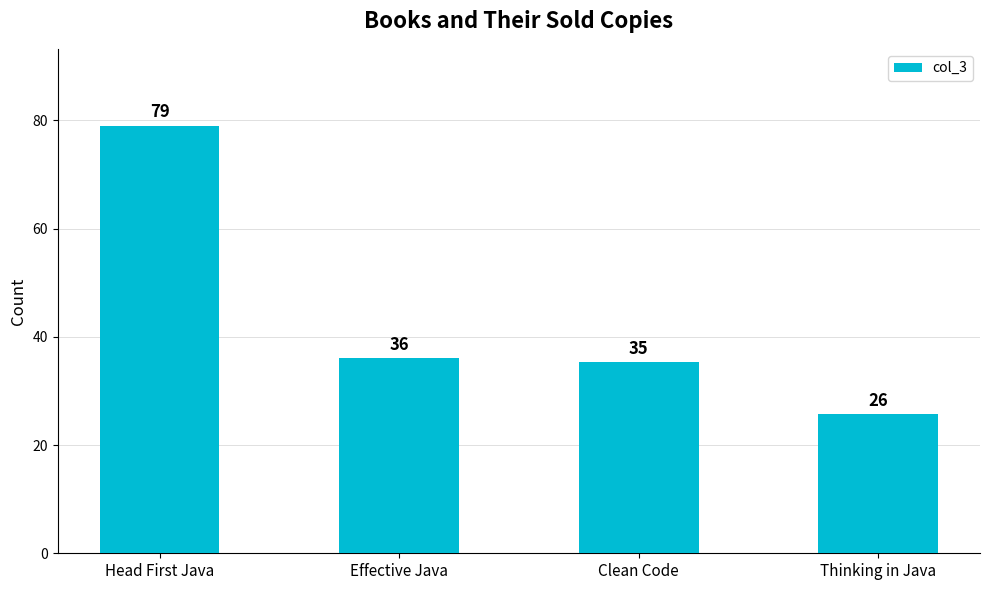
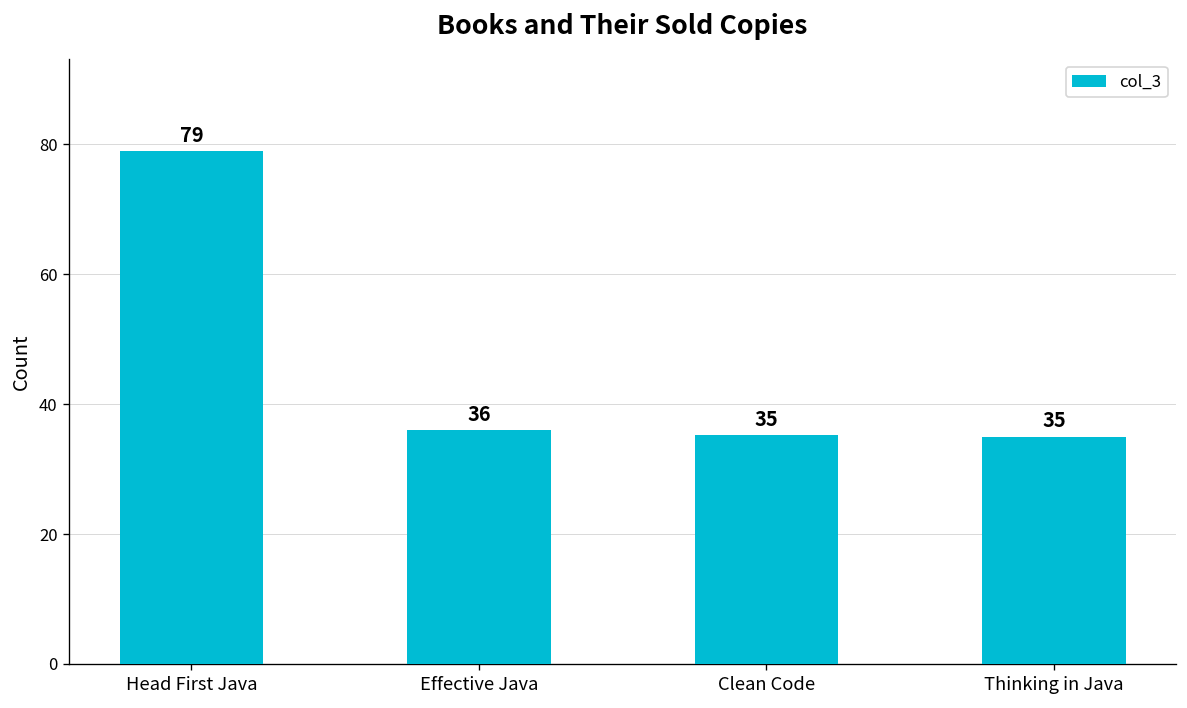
Thinking in Java: 26 -> 35
